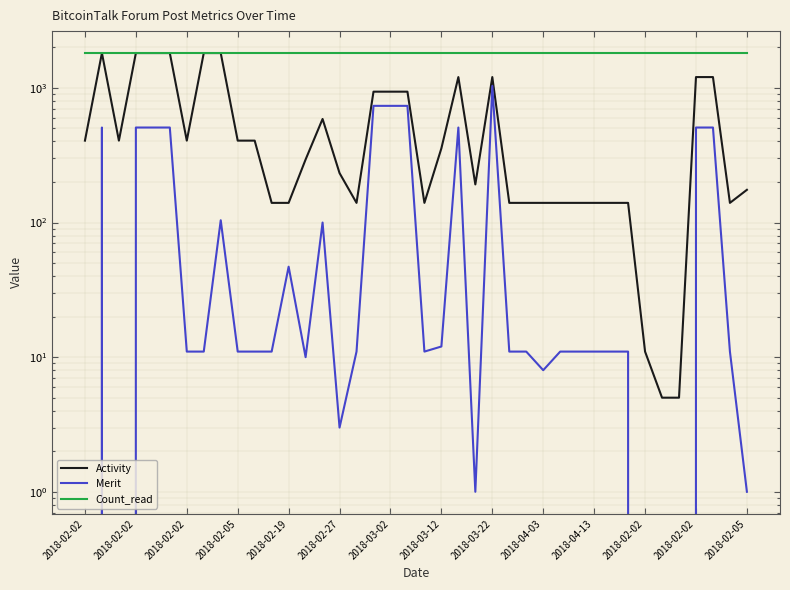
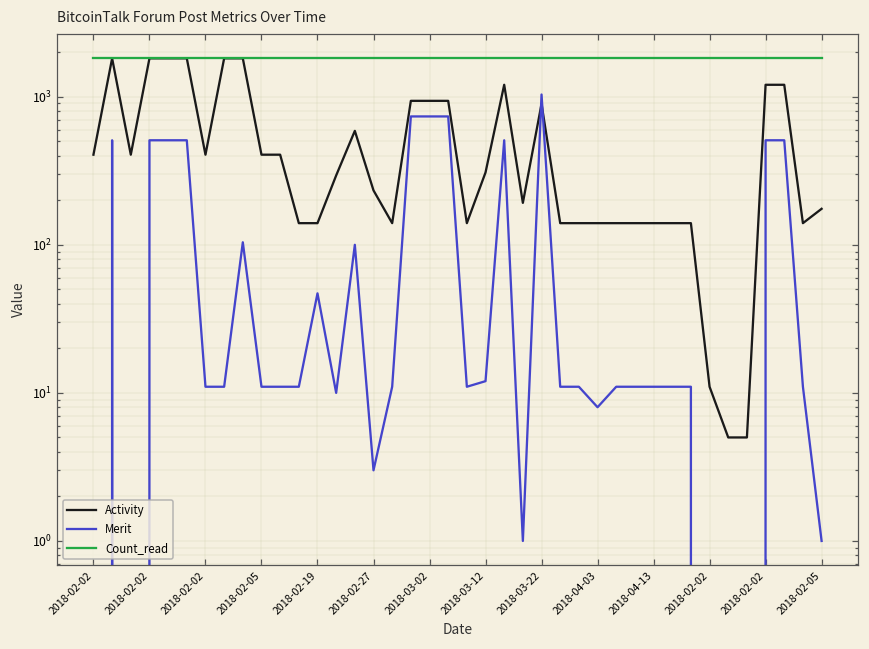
Activity, 2018-03-12: 360 -> 310
Activity, 2018-03-22: 1200 -> 900
